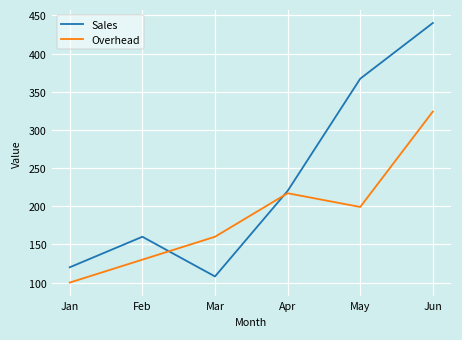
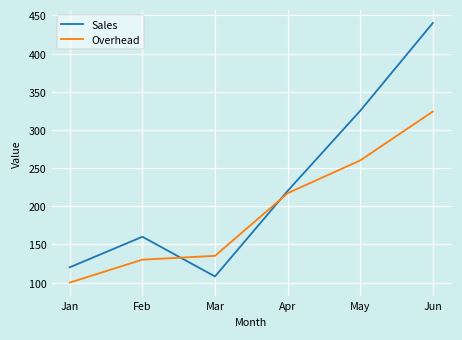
Overhead, Mar: 160 -> 140
Sales, May: 370 -> 330
Overhead, May: 200 -> 260
